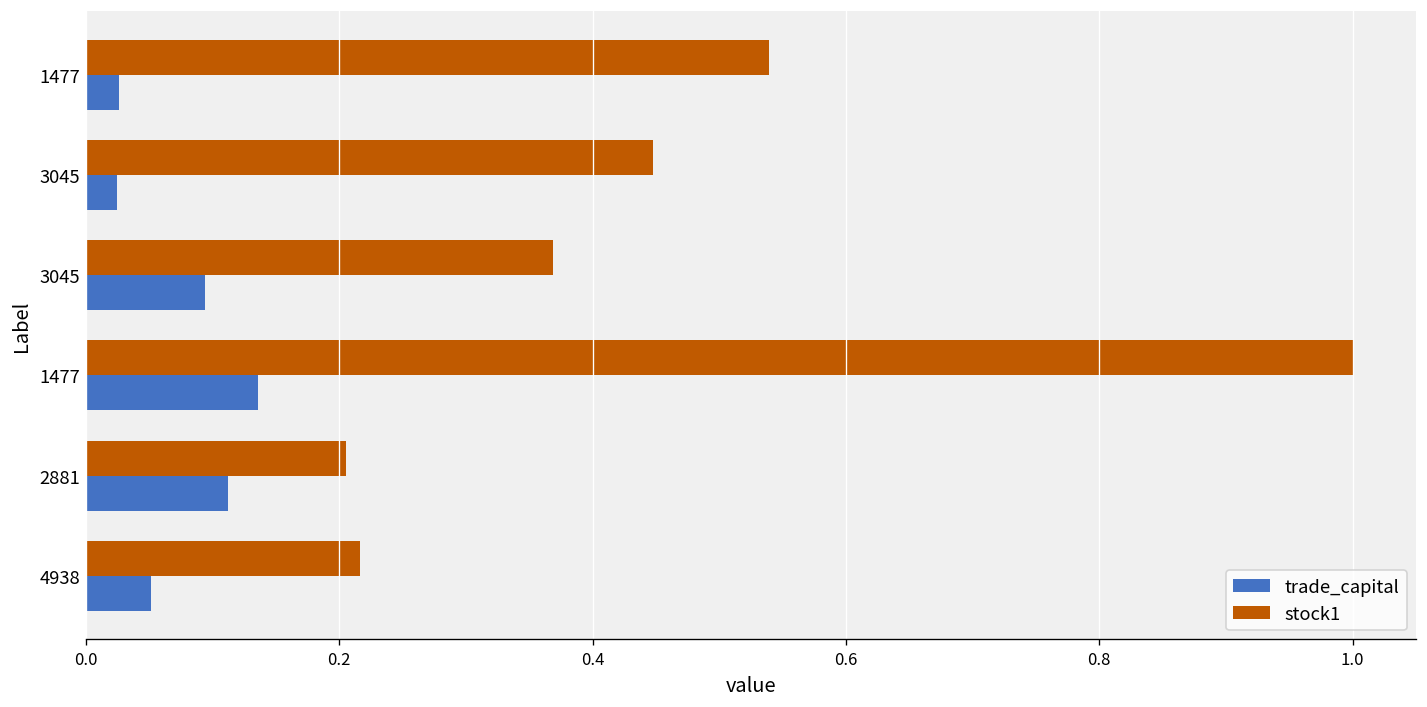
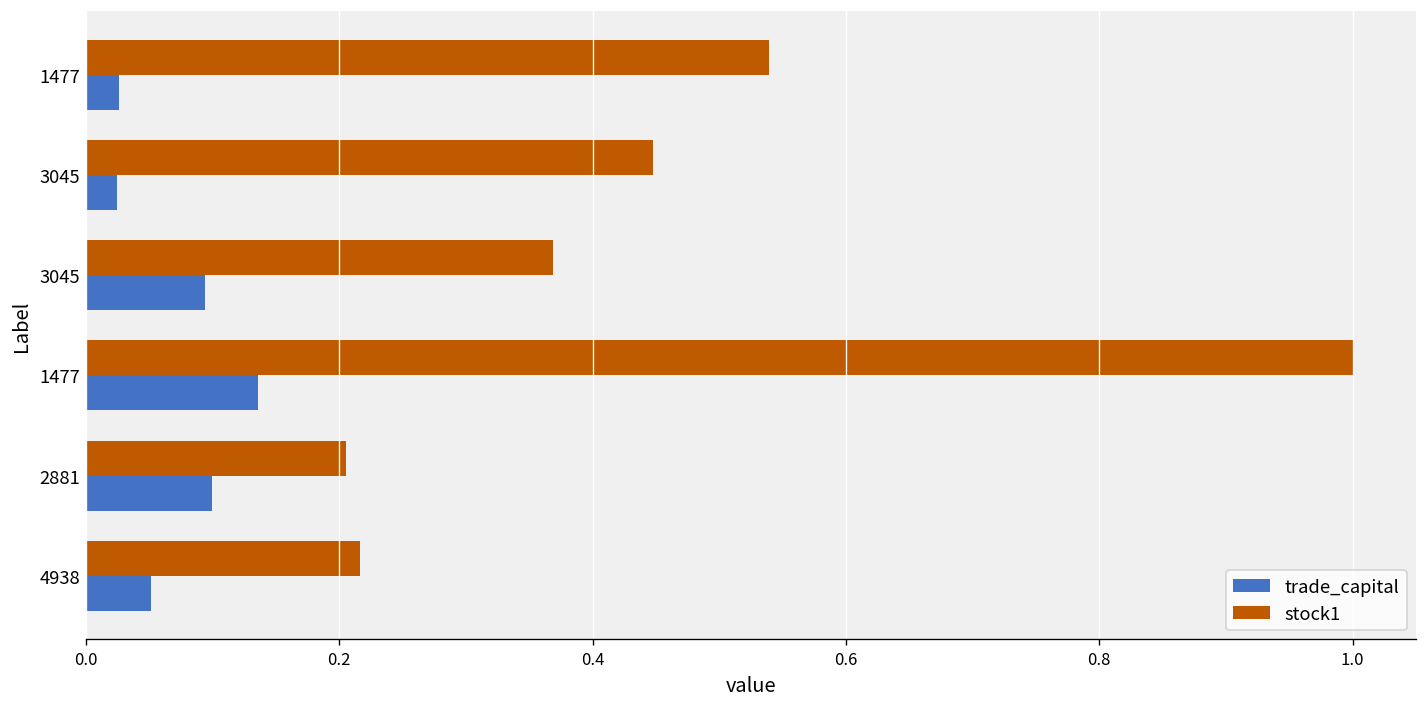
trade_capital, 2881: 0.112 -> 0.100
